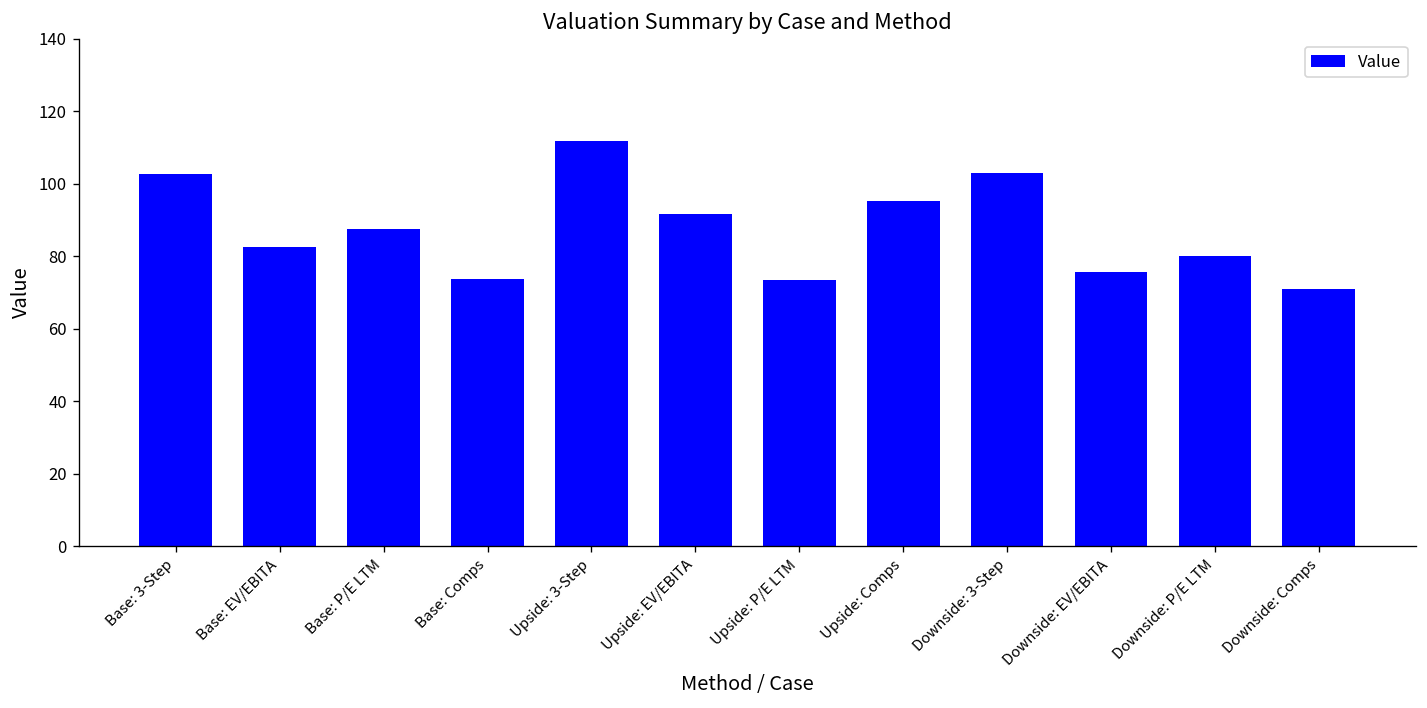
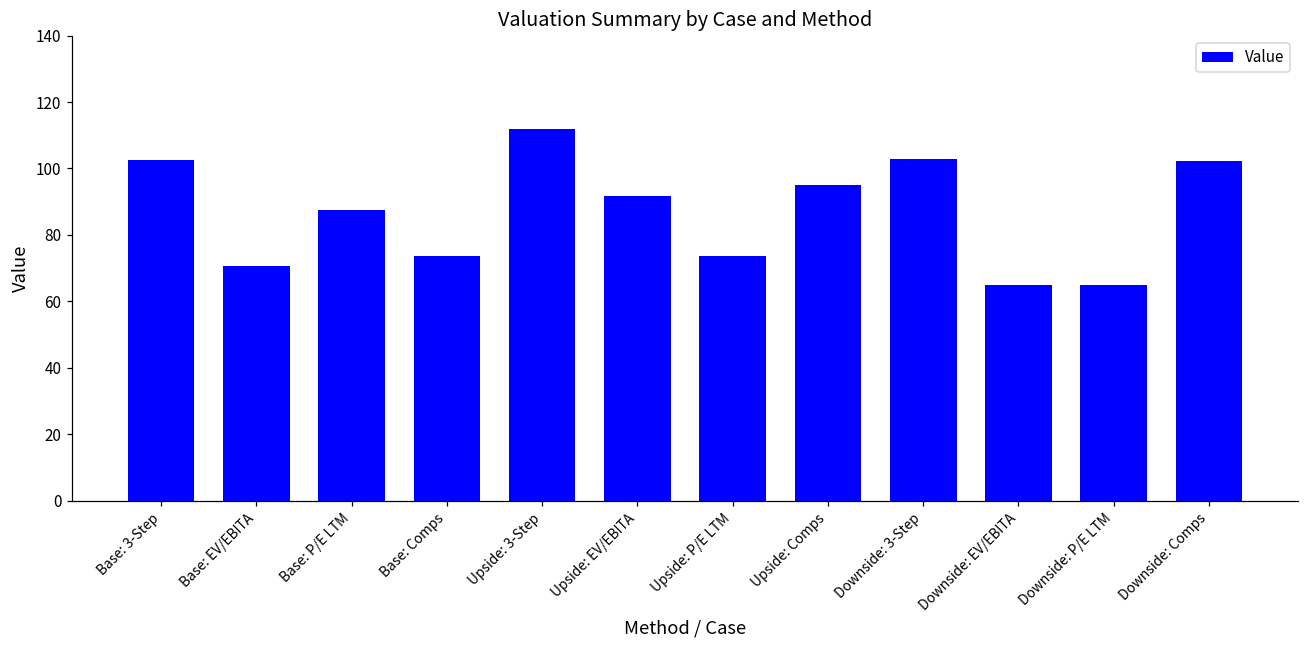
Base: EV/EBITA: 83 -> 71
Downside: EV/EBITA: 76 -> 65
Downside: P/E LTM: 80 -> 65
Downside: Comps: 71 -> 102
